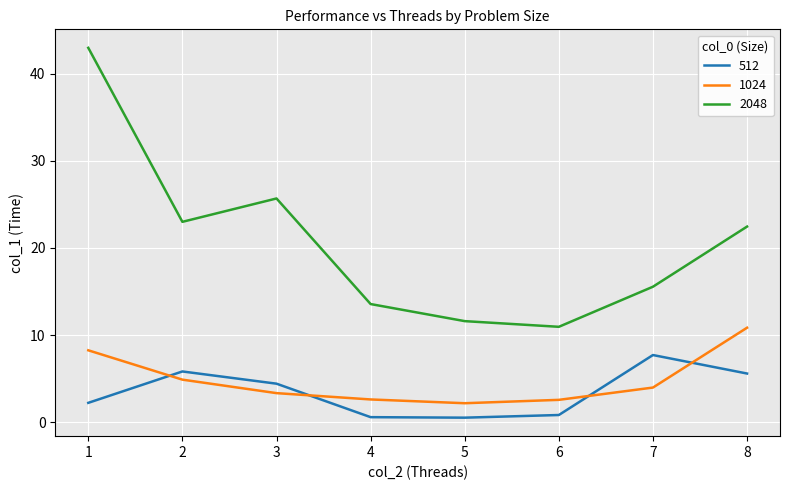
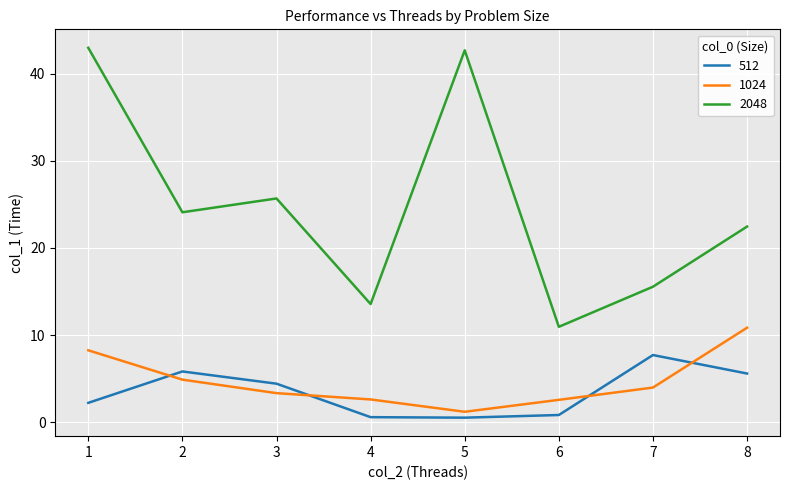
2048, 2: 23 -> 24
1024, 5: 2 -> 1
2048, 5: 12 -> 43
